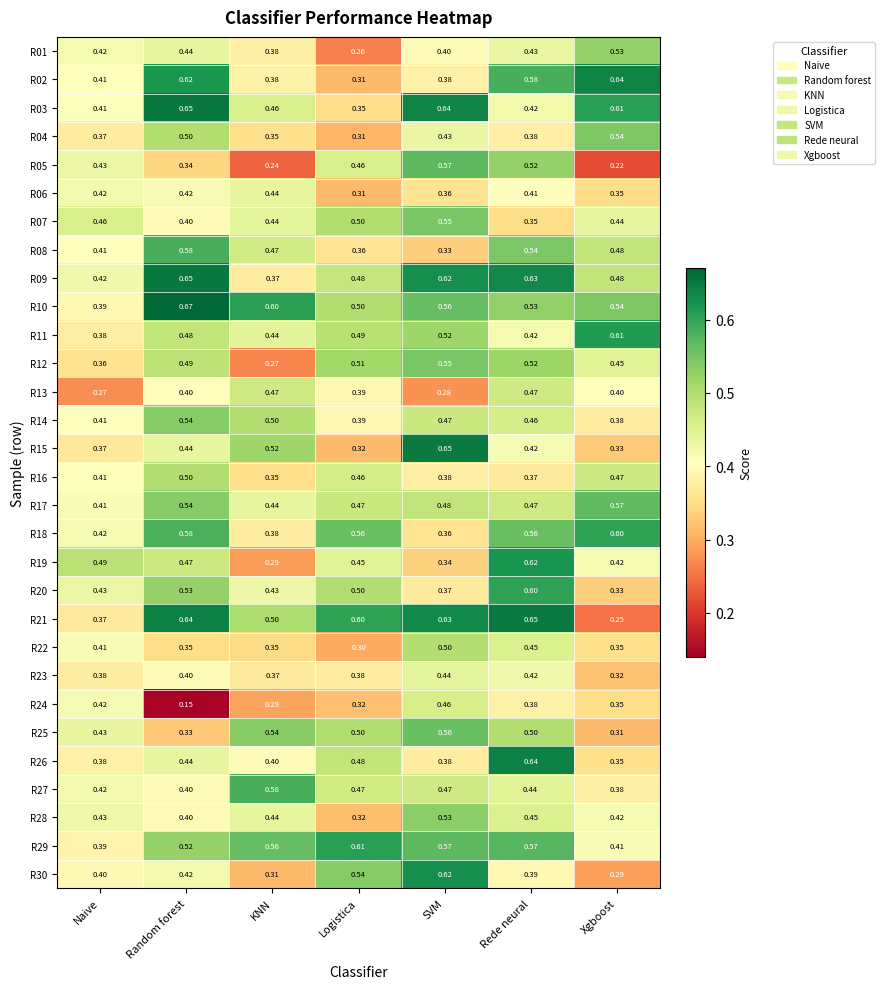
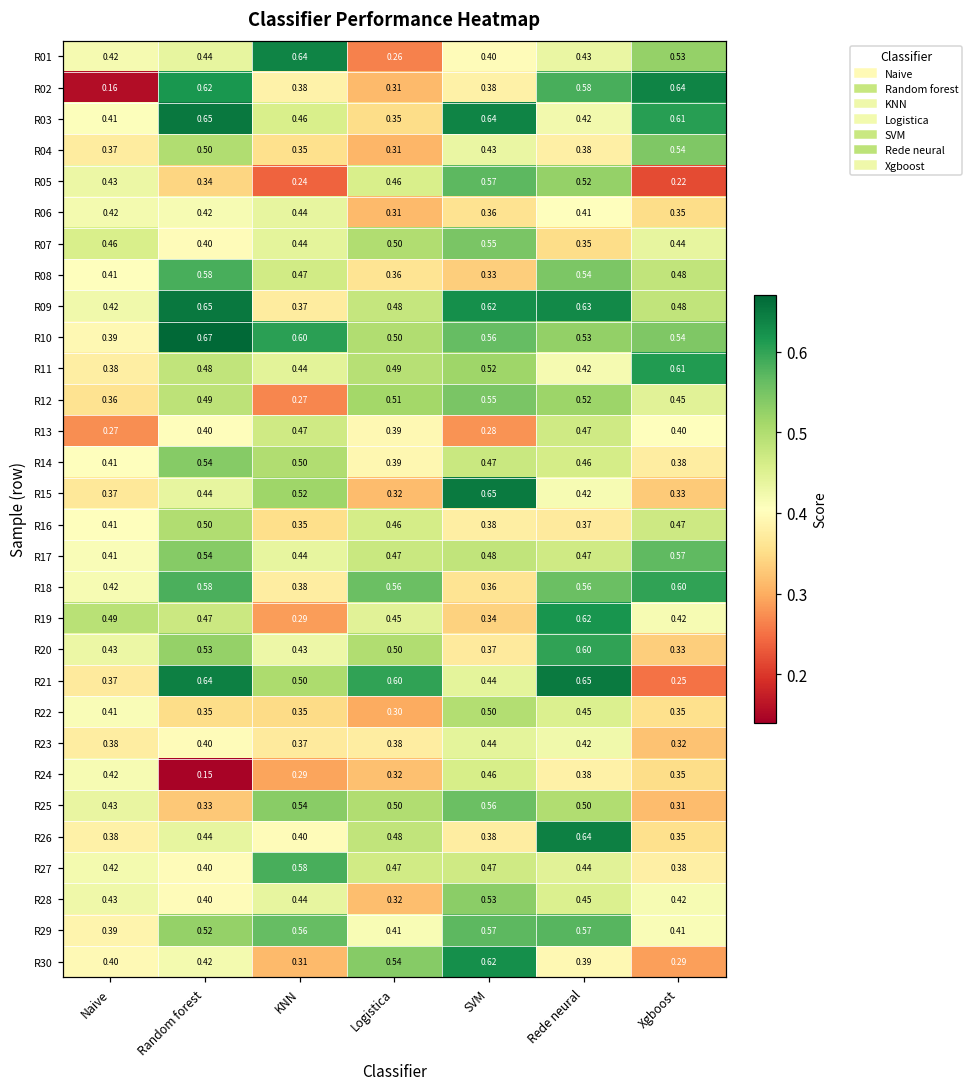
R01, KNN: 0.38 -> 0.64
R02, Naive: 0.41 -> 0.16
R21, SVM: 0.63 -> 0.44
R29, Logistica: 0.61 -> 0.41
